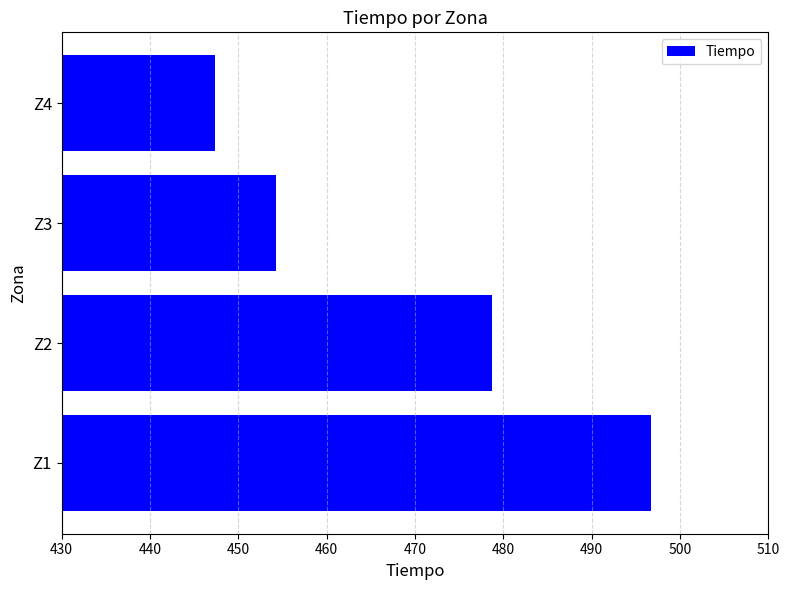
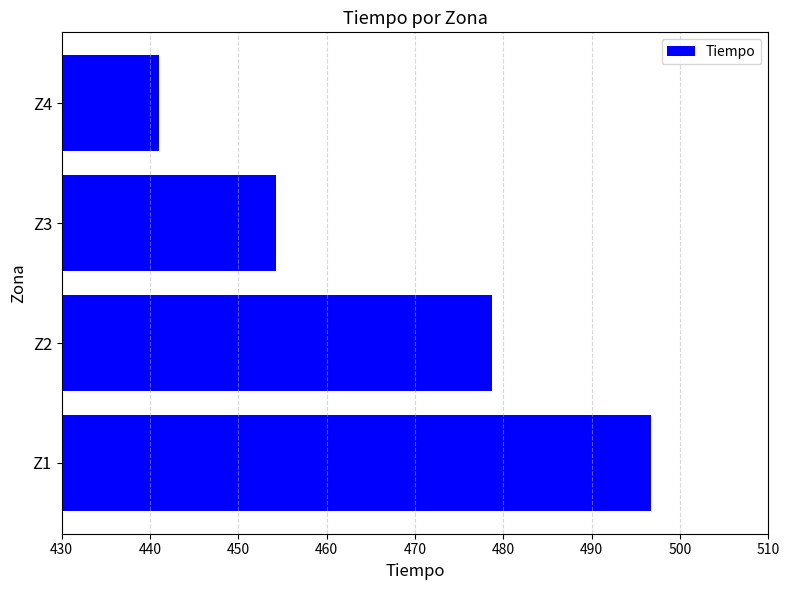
Z4: 447 -> 441
